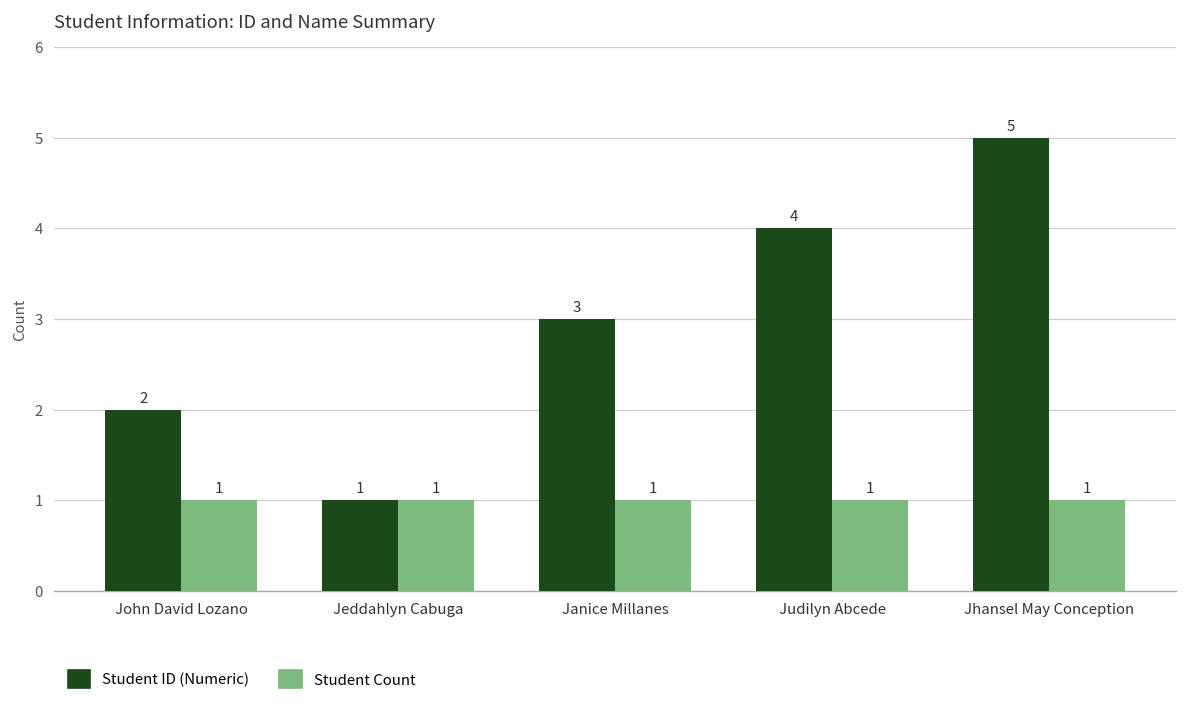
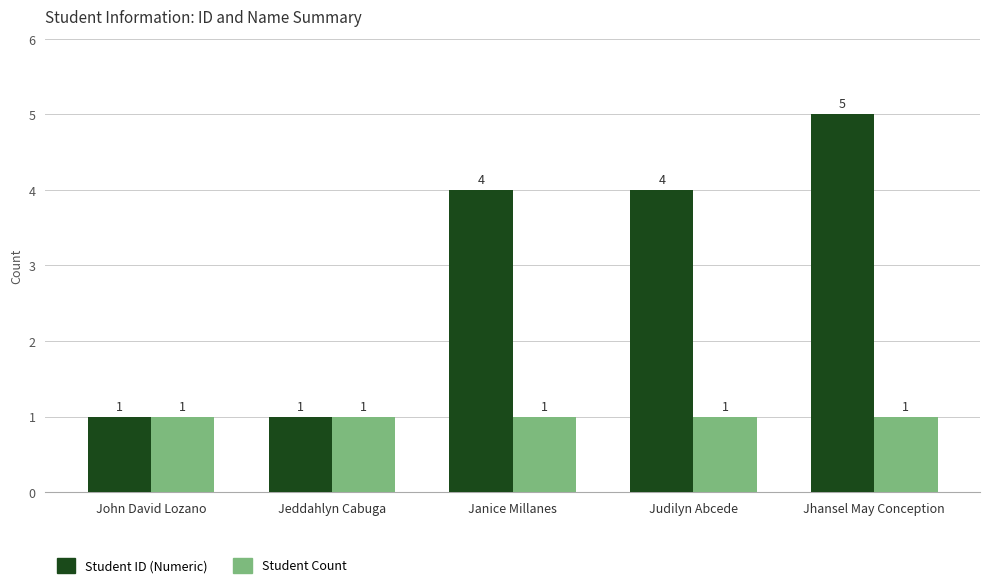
Student ID (Numeric), John David Lozano: 2 -> 1
Student ID (Numeric), Janice Millanes: 3 -> 4
